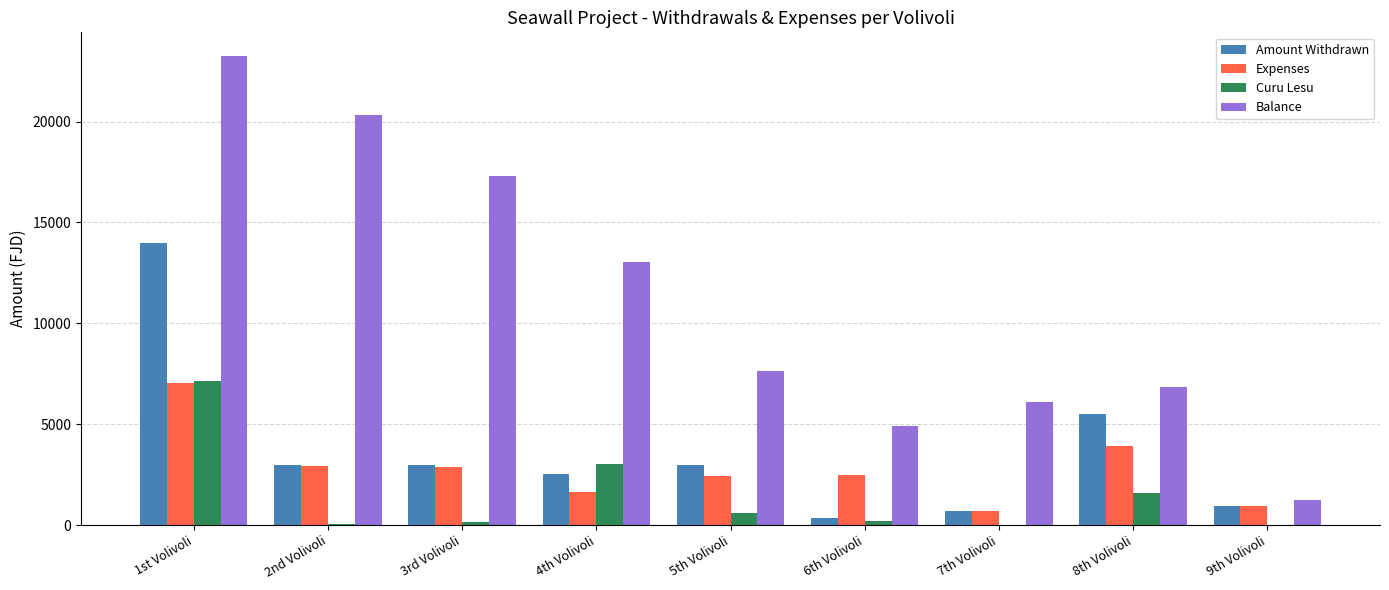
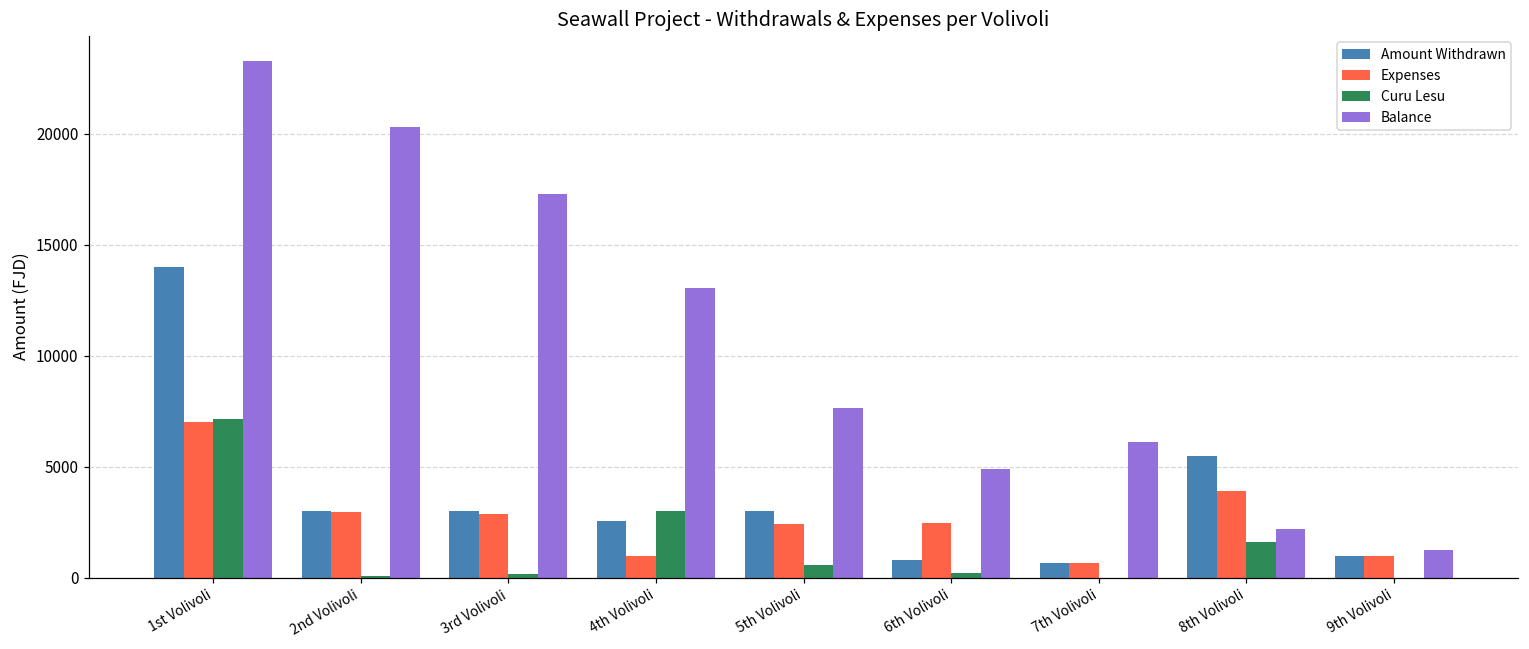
Expenses, 4th Volivoli: 1600 -> 1000
Amount Withdrawn, 6th Volivoli: 400 -> 800
Balance, 8th Volivoli: 6800 -> 2200
